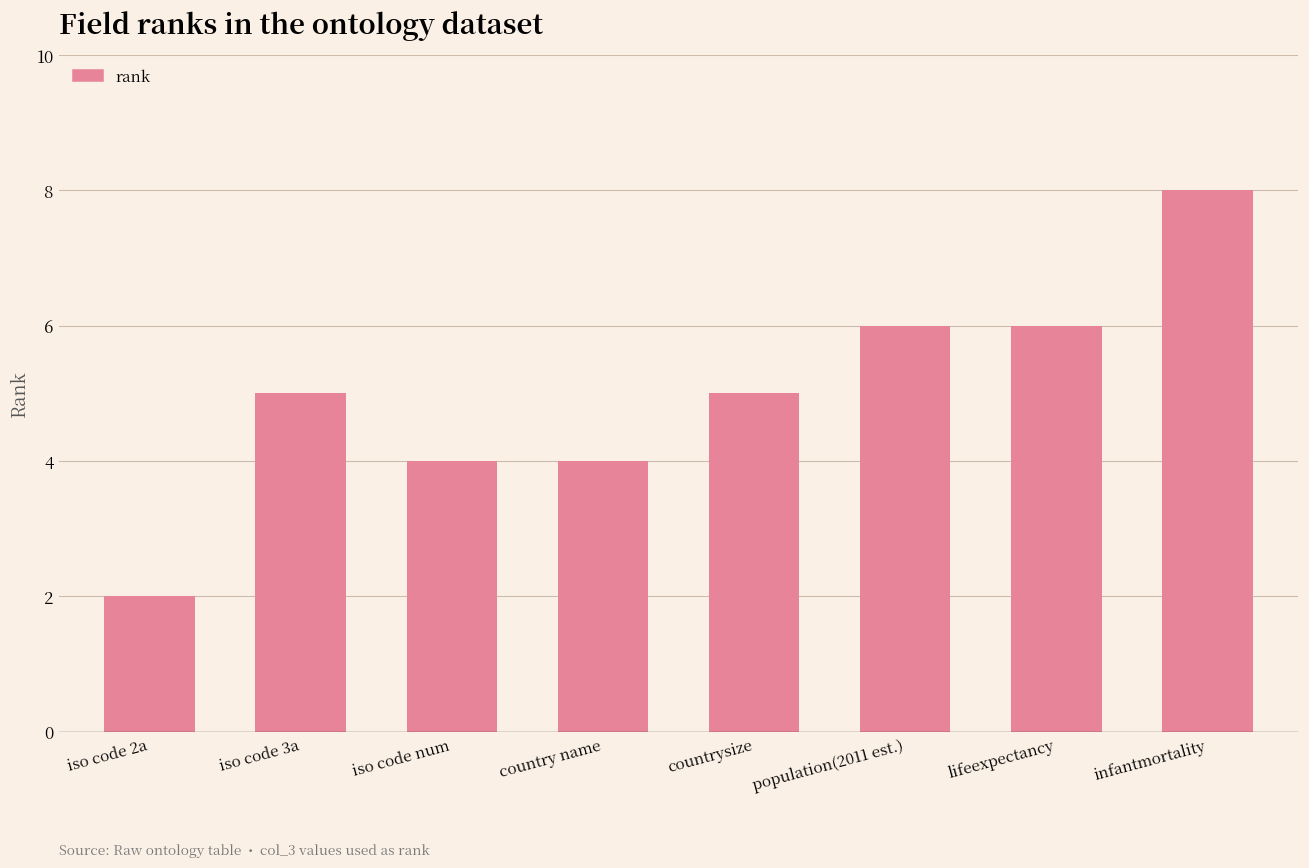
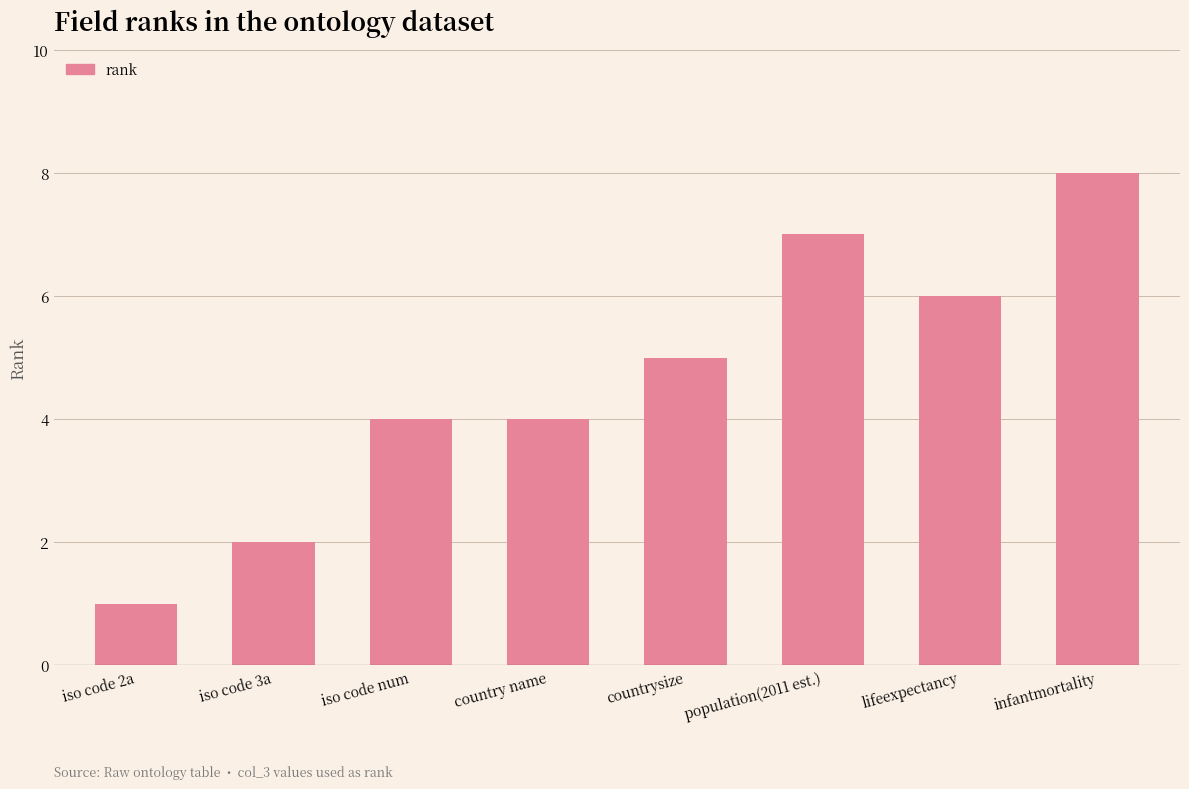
iso code 2a: 2 -> 1
iso code 3a: 5 -> 2
population(2011 est.): 6 -> 7
